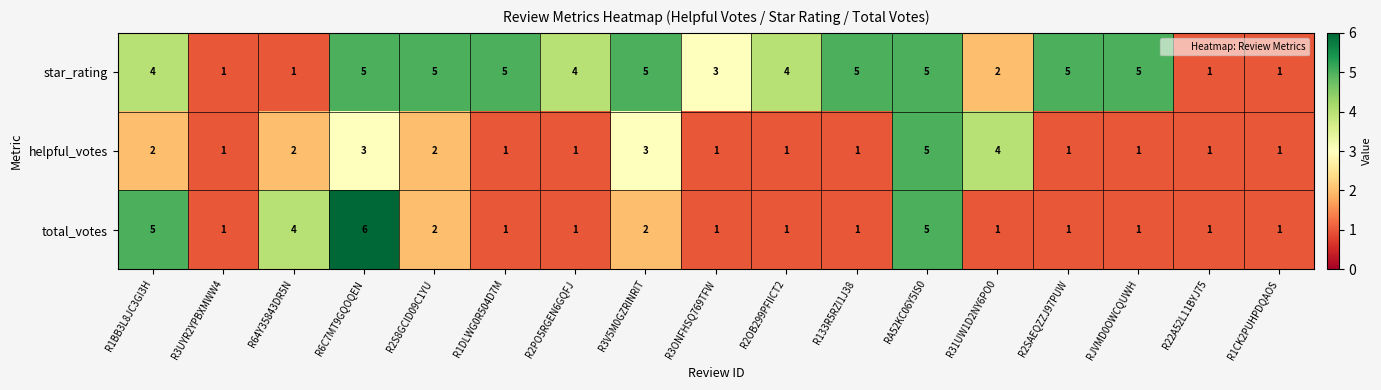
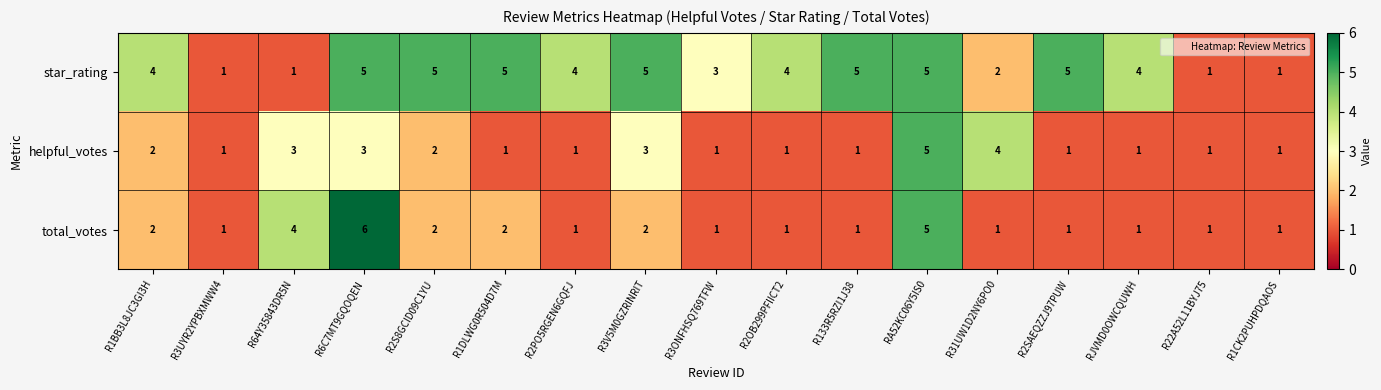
star_rating, RJVMD0OWCQUWH: 5 -> 4
helpful_votes, R64Y35843DR5N: 2 -> 3
total_votes, R1BB3L8JC3GI3H: 5 -> 2
total_votes, R1DLWG0R504D7M: 1 -> 2
